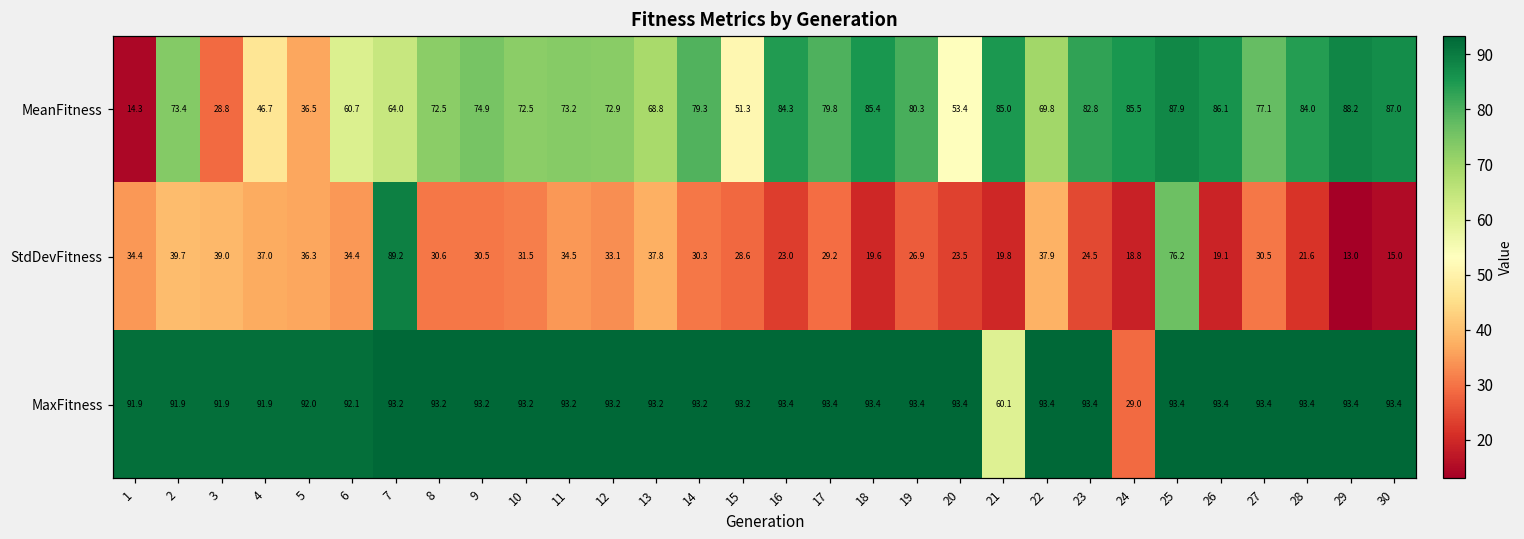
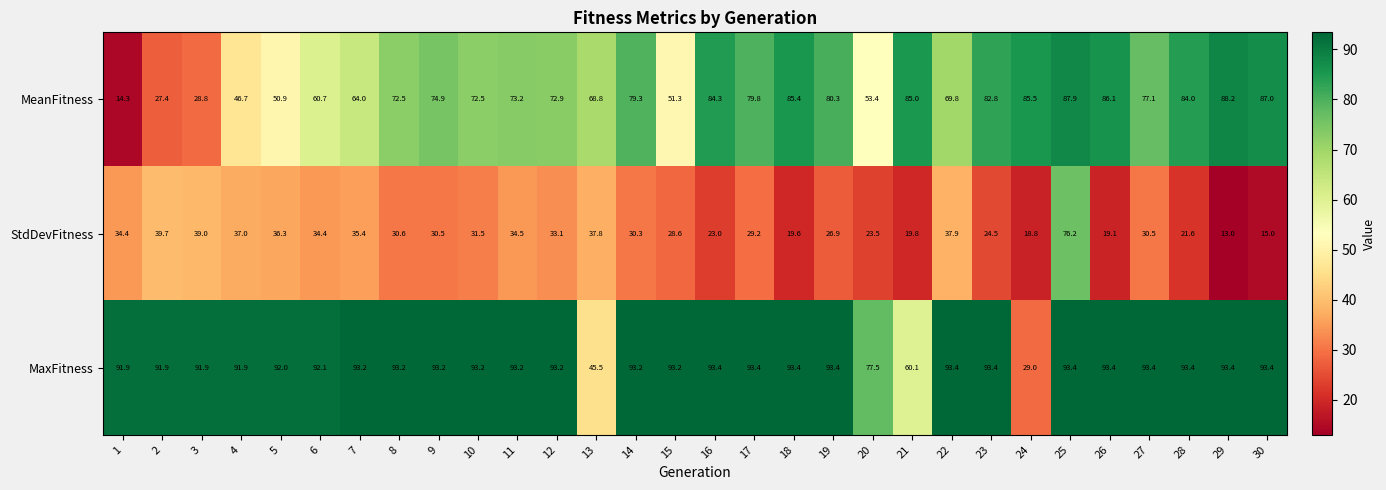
MeanFitness, 2: 73.4 -> 27.4
MeanFitness, 5: 36.5 -> 50.9
StdDevFitness, 7: 89.2 -> 35.4
MaxFitness, 13: 93.2 -> 45.5
MaxFitness, 20: 93.4 -> 77.5
